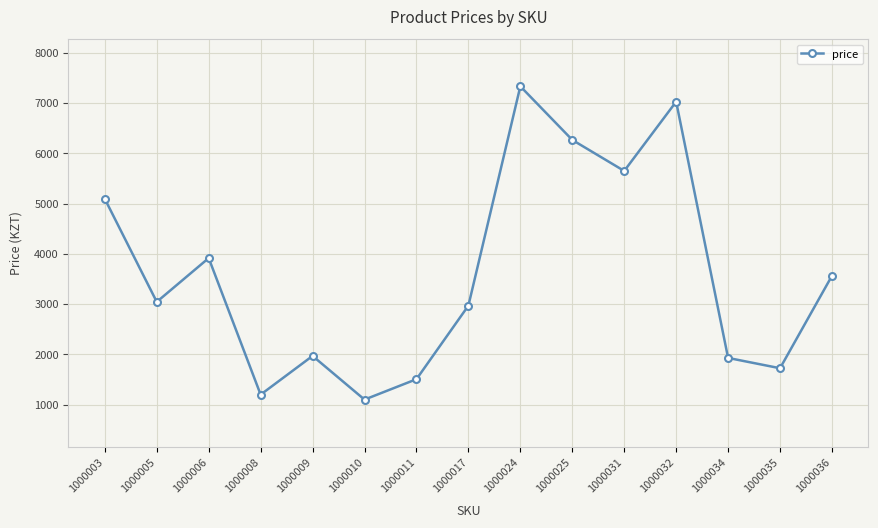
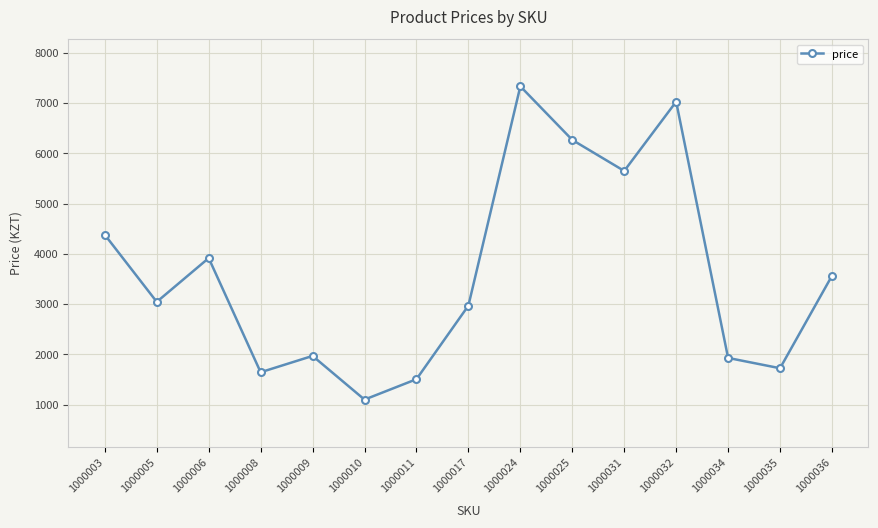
1000003: 5100 -> 4400
1000008: 1200 -> 1600
